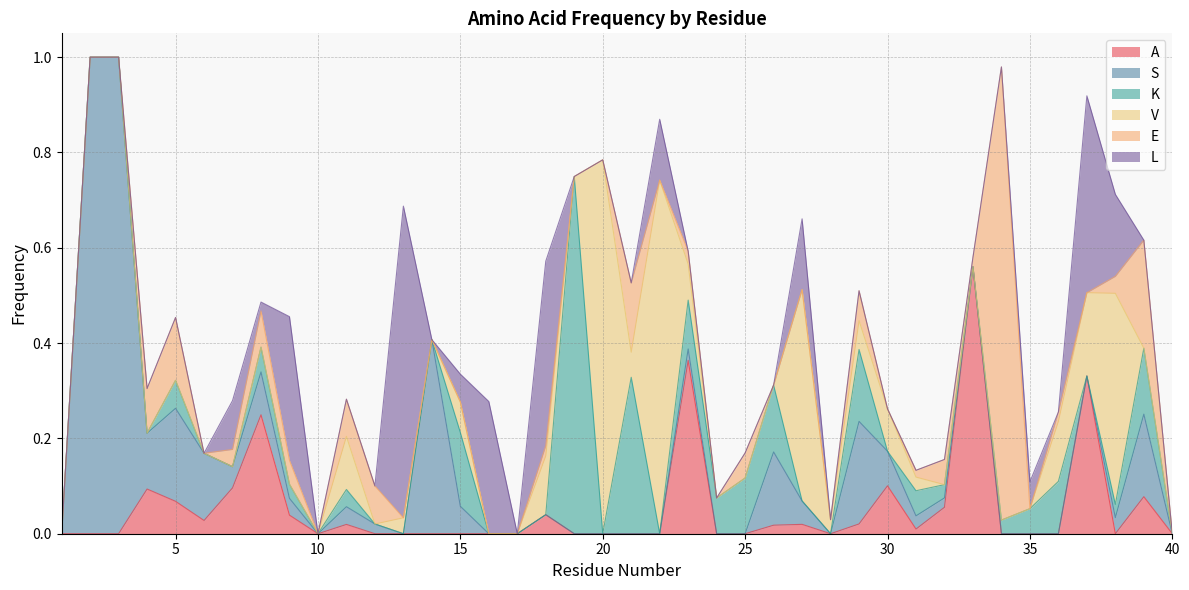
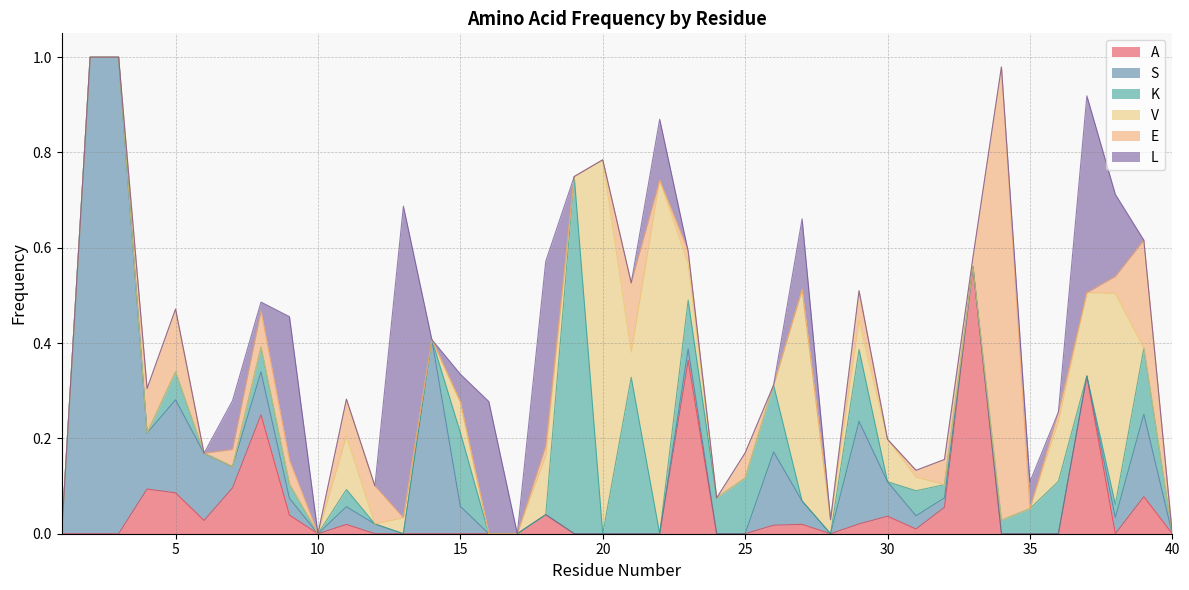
A, 5: 0.07 -> 0.09
A, 30: 0.10 -> 0.04
